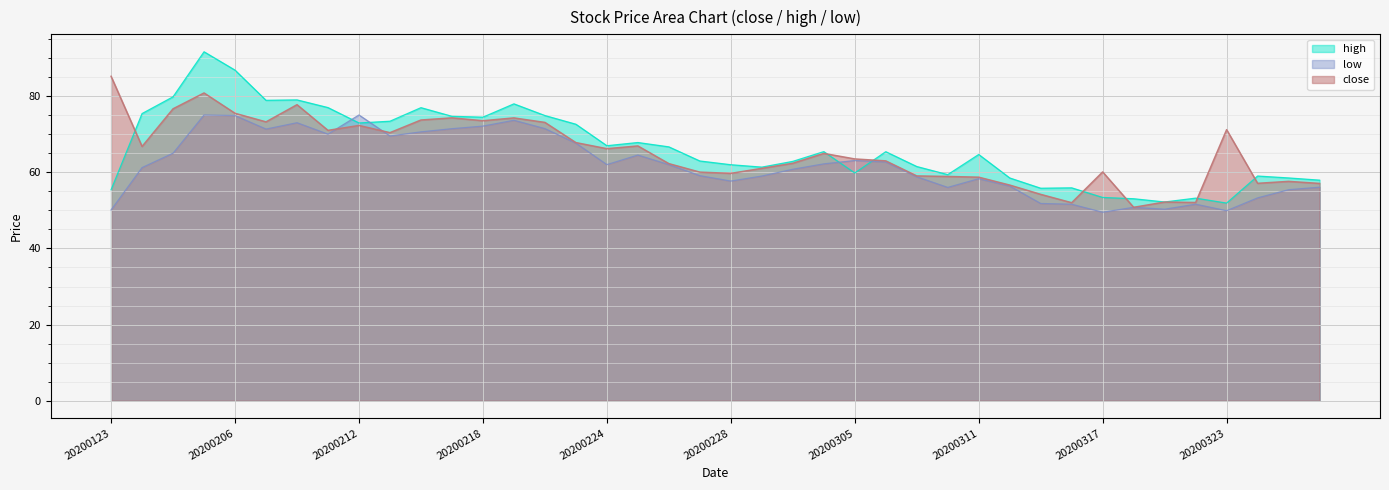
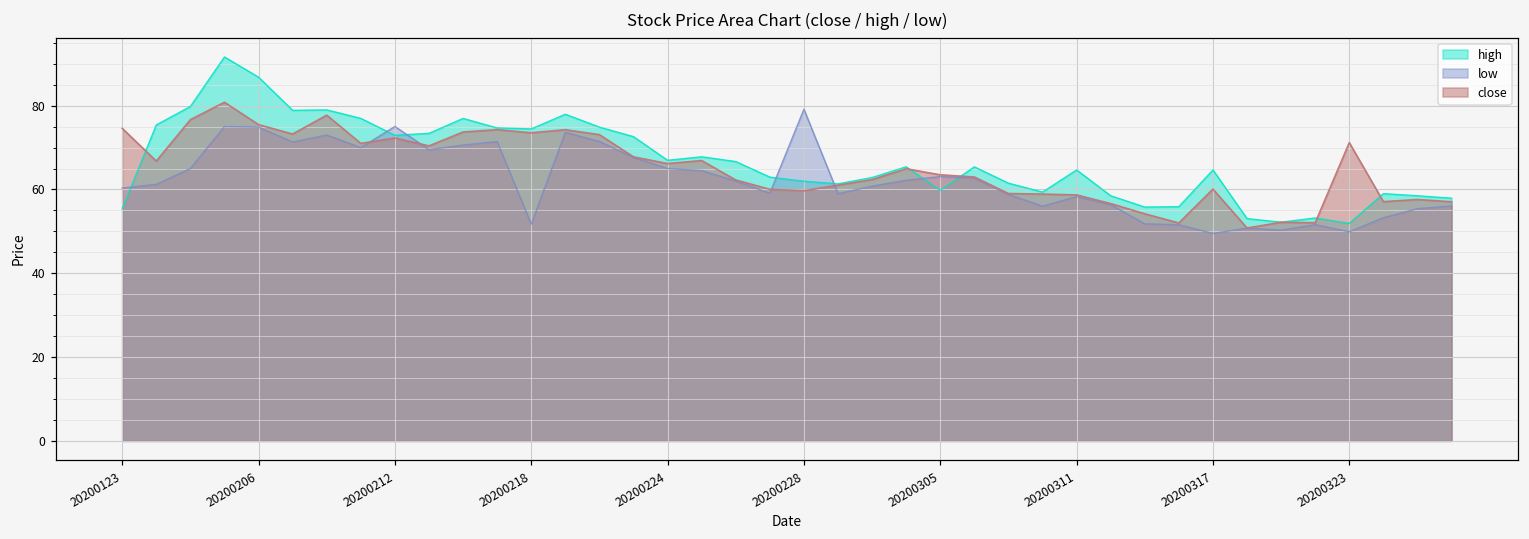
low, 20200123: 50 -> 60
close, 20200123: 85 -> 75
low, 20200218: 72 -> 52
low, 20200224: 62 -> 65
low, 20200228: 58 -> 79
high, 20200317: 53 -> 65
